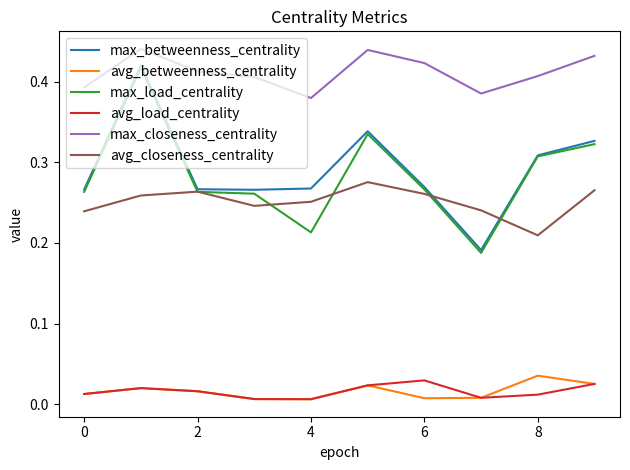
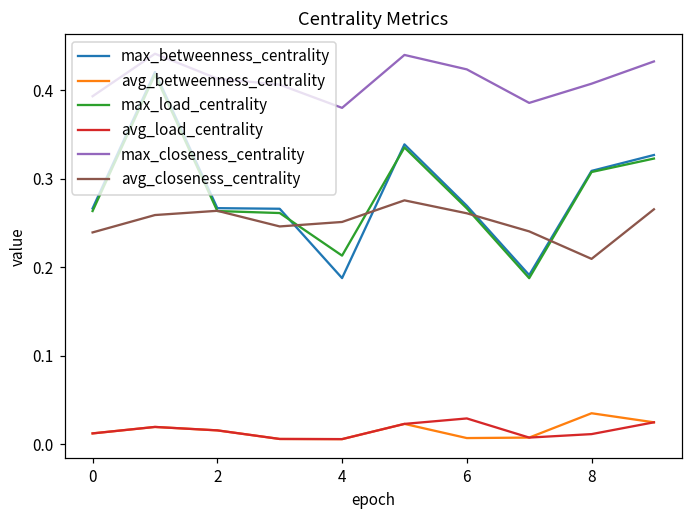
max_betweenness_centrality, 4: 0.27 -> 0.19
